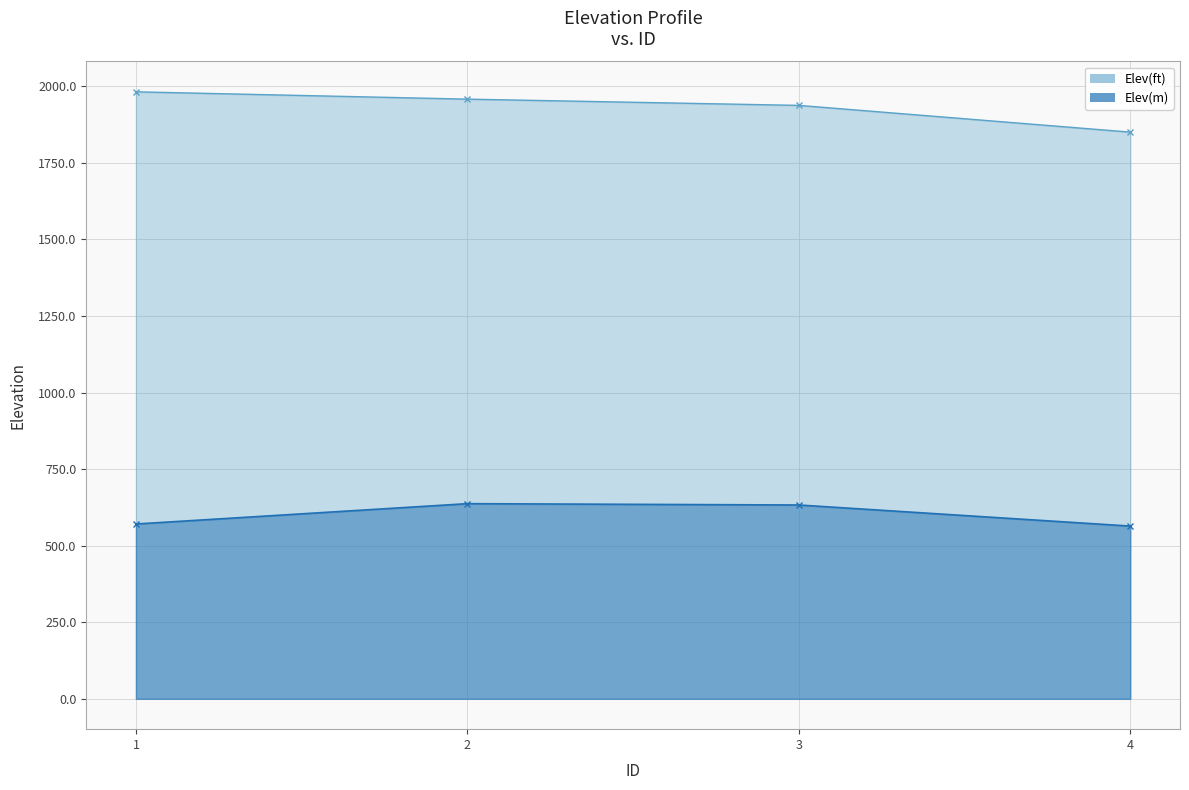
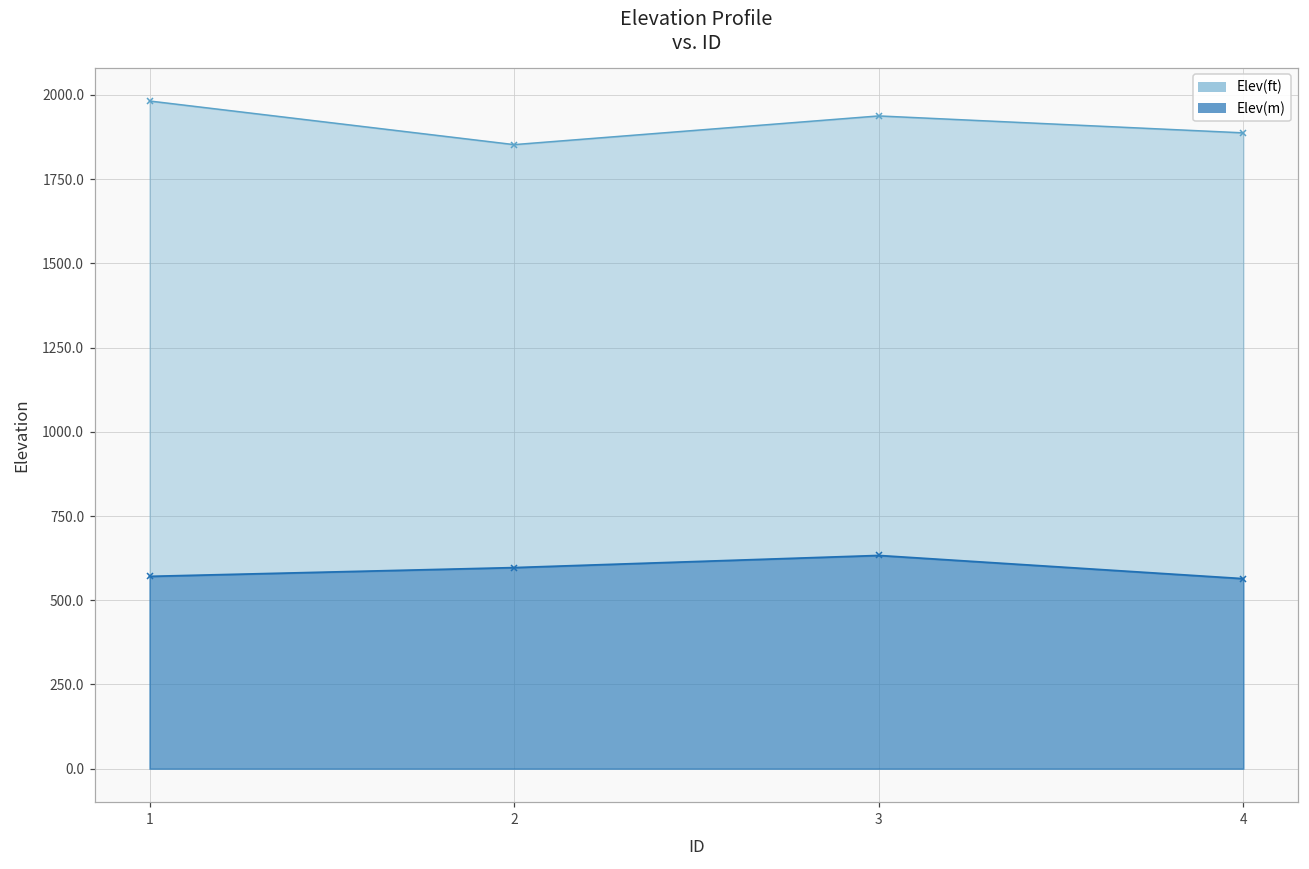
Elev(ft), 2: 1960 -> 1850
Elev(m), 2: 640 -> 600
Elev(ft), 4: 1850 -> 1890
